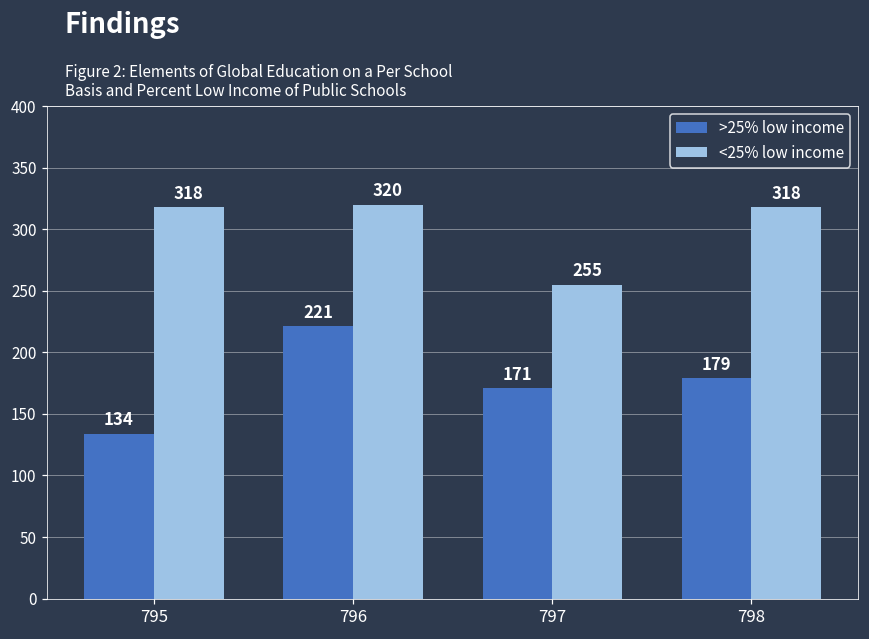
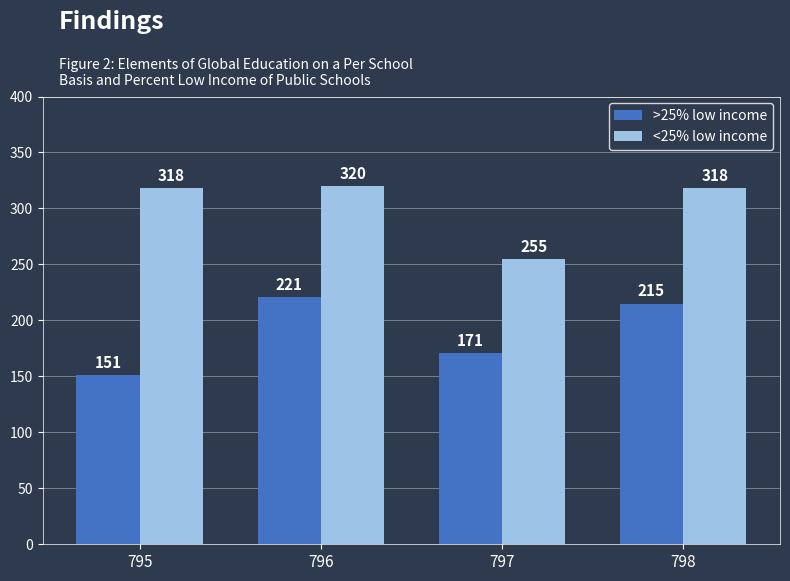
>25% low income, 795: 134 -> 151
>25% low income, 798: 179 -> 215
